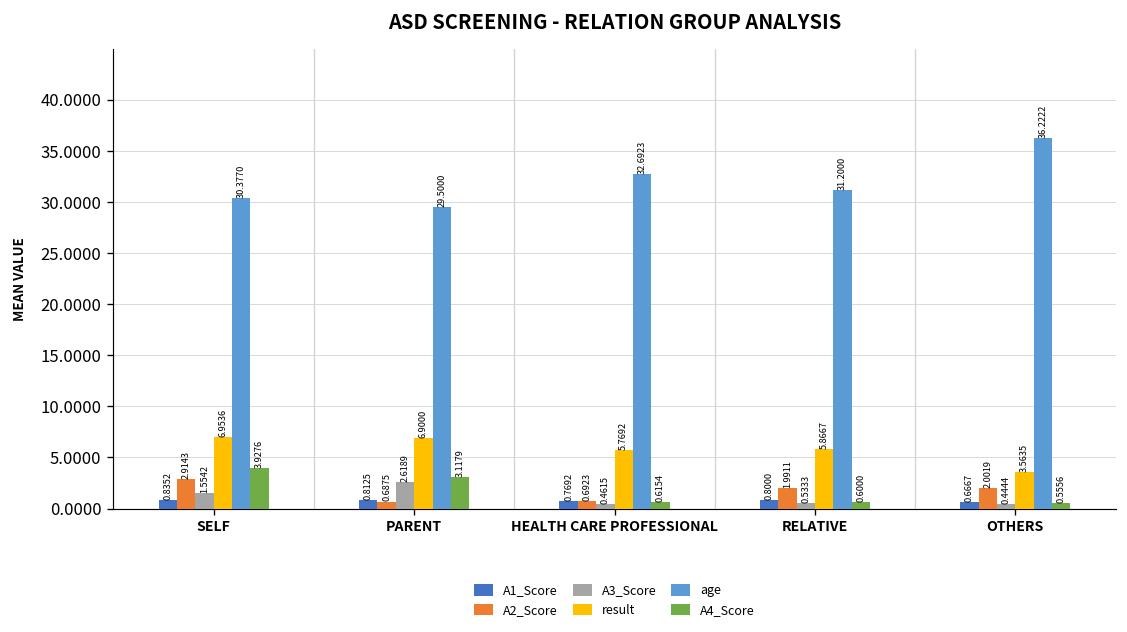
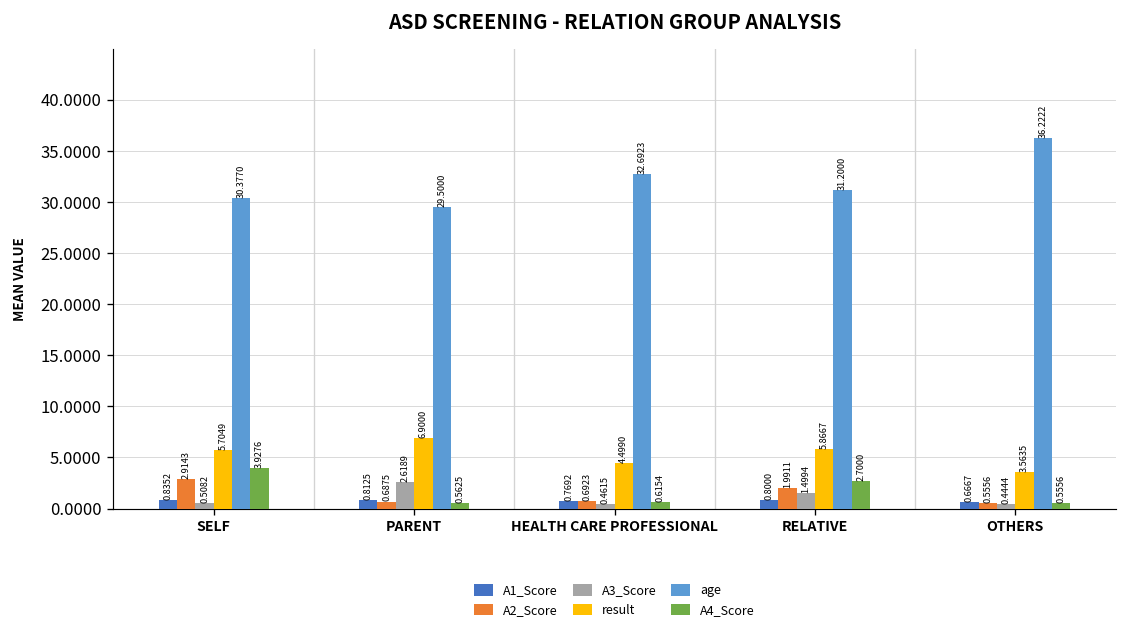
A3_Score, SELF: 1.5542 -> 0.5082
result, SELF: 6.9536 -> 5.7049
A4_Score, PARENT: 3.1179 -> 0.5625
result, HEALTH CARE PROFESSIONAL: 5.7692 -> 4.4990
A3_Score, RELATIVE: 0.5333 -> 1.4994
A4_Score, RELATIVE: 0.6000 -> 2.7000
A2_Score, OTHERS: 2.0019 -> 0.5556
